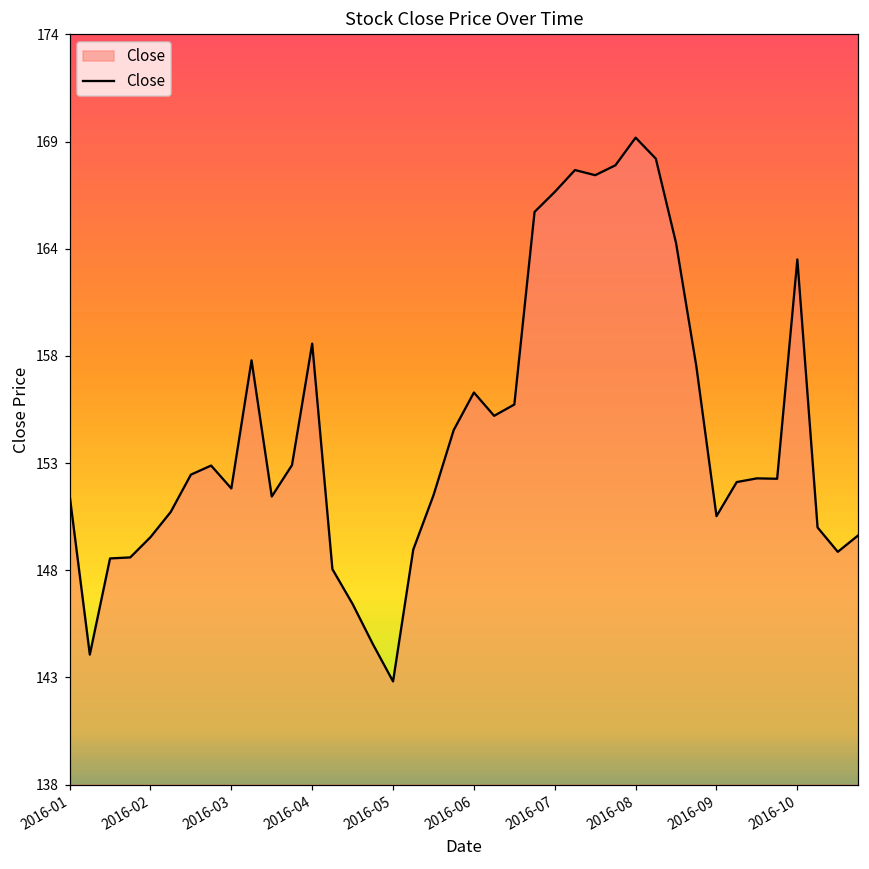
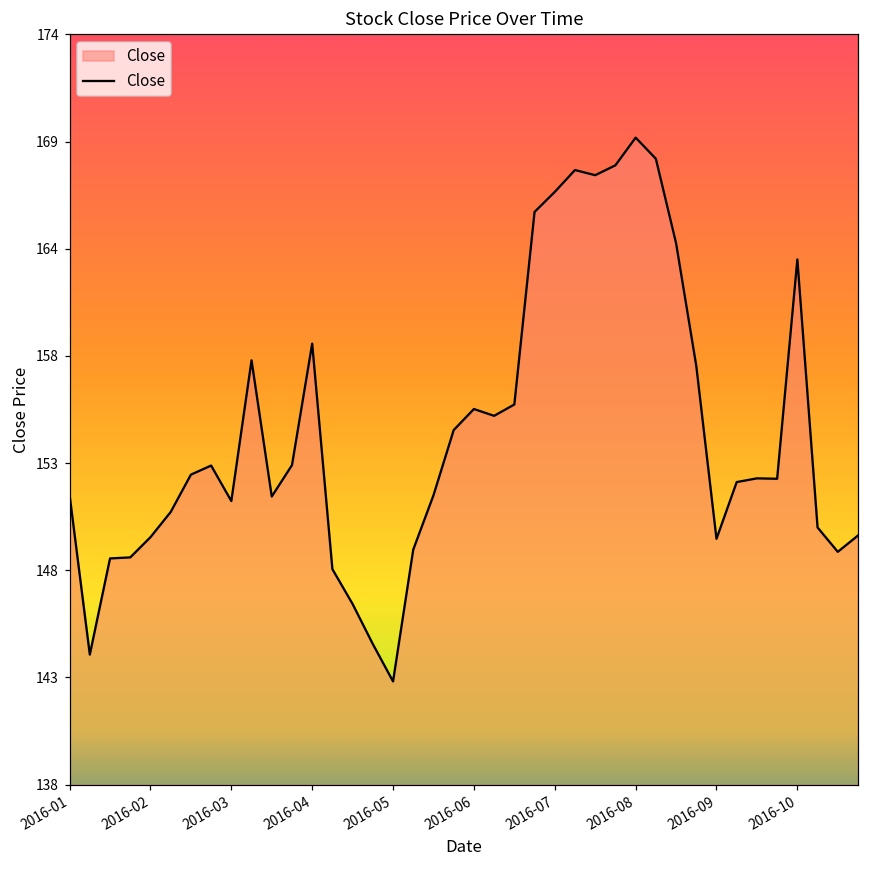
2016-03: 152.0 -> 151.4
2016-06: 156.7 -> 155.9
2016-09: 150.7 -> 149.6
